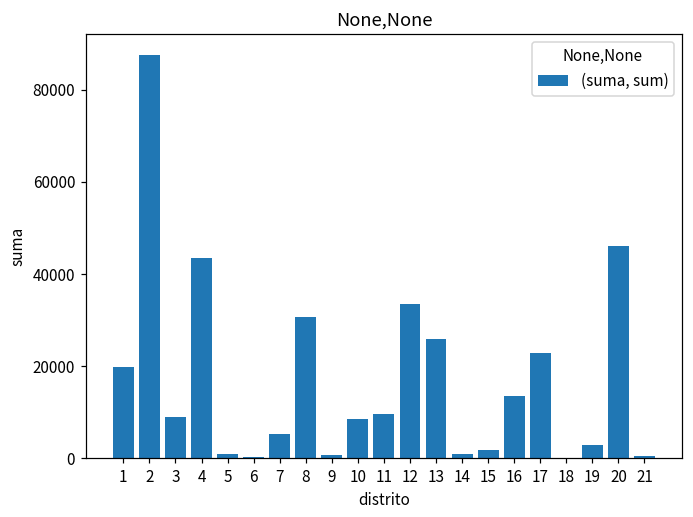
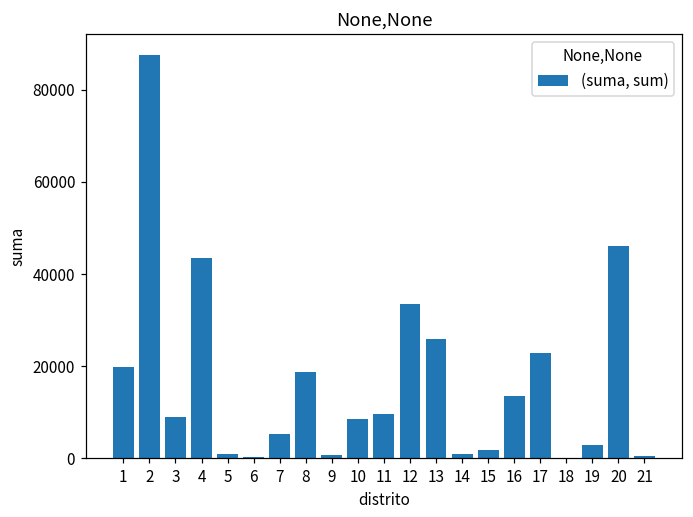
8: 31000 -> 19000
